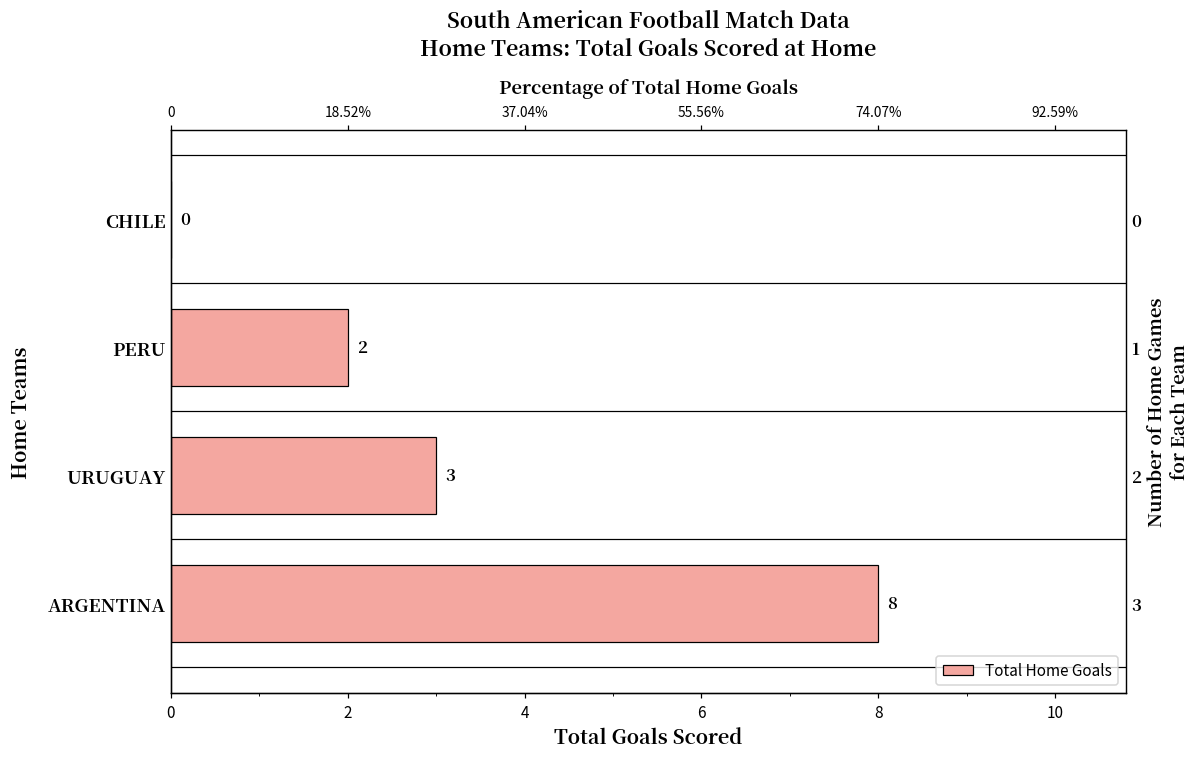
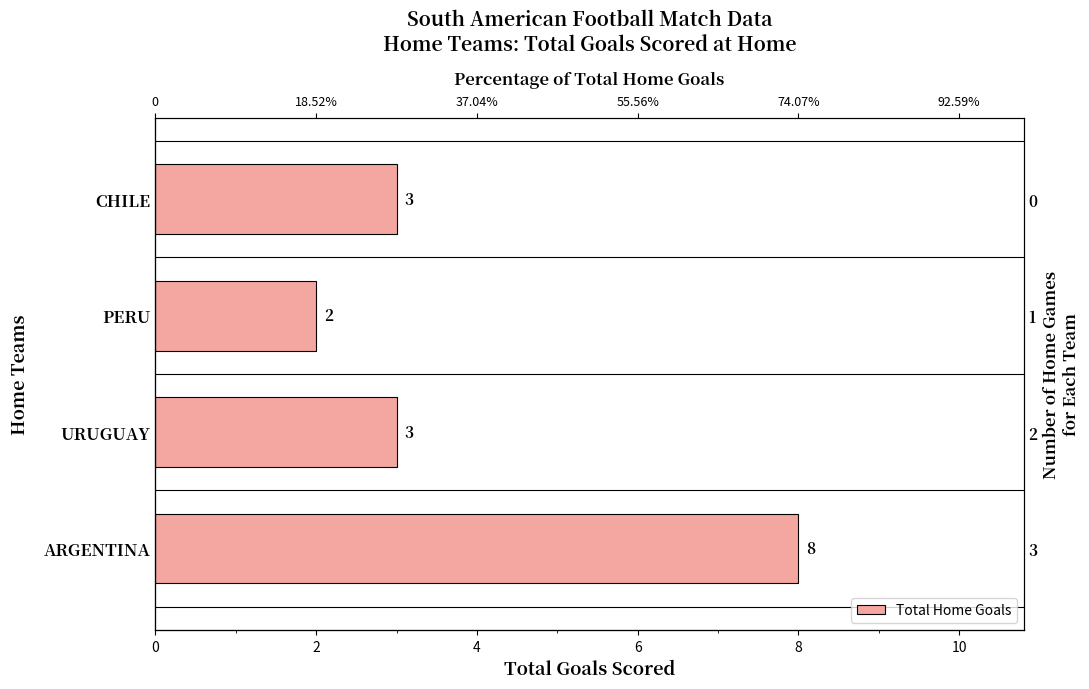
CHILE: 0 -> 3
